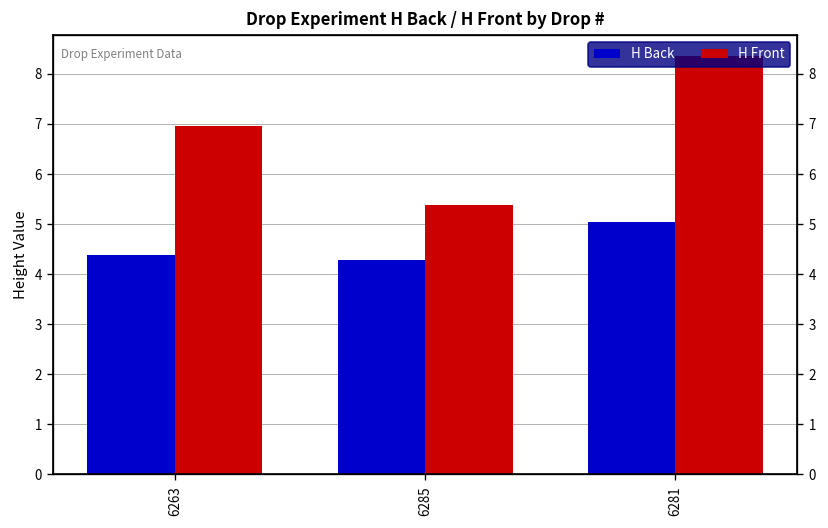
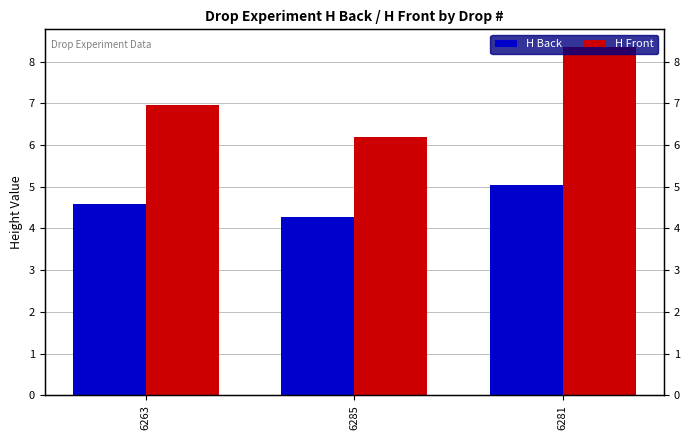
H Back, 6263: 4.4 -> 4.6
H Front, 6285: 5.4 -> 6.2
